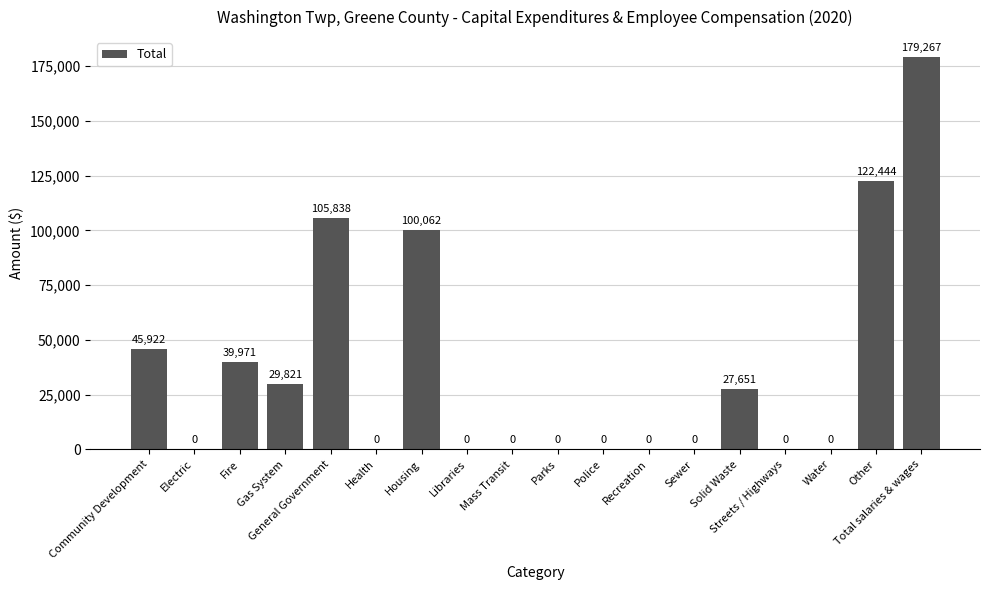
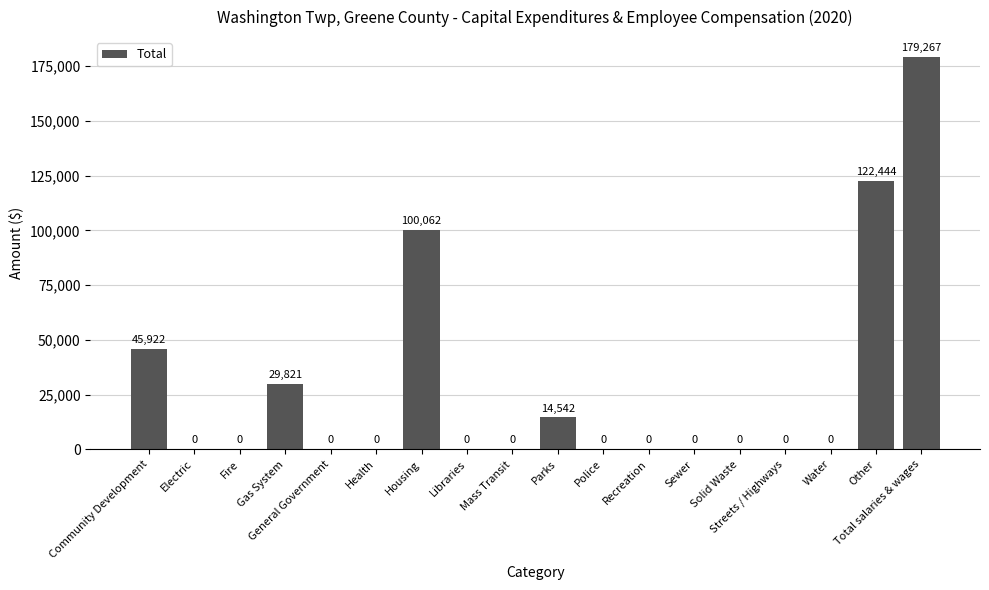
Fire: 39,971 -> 0
General Government: 105,838 -> 0
Parks: 0 -> 14,542
Solid Waste: 27,651 -> 0
